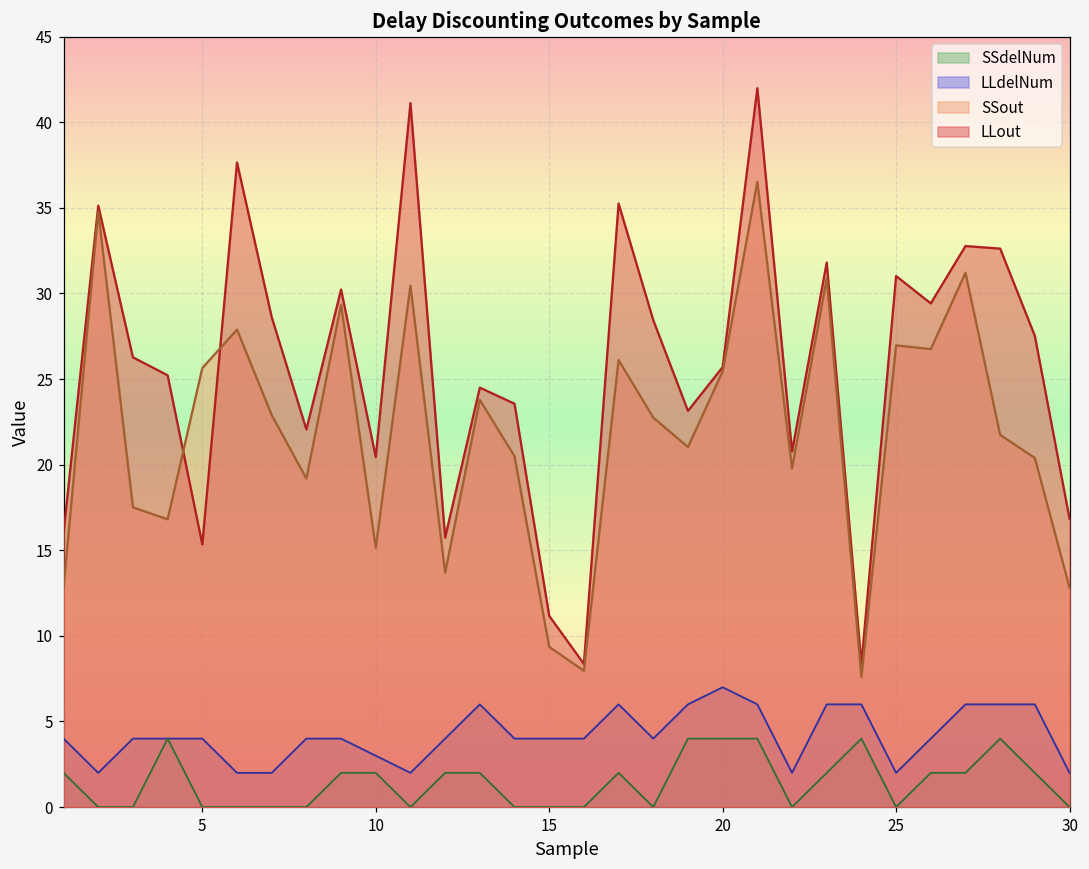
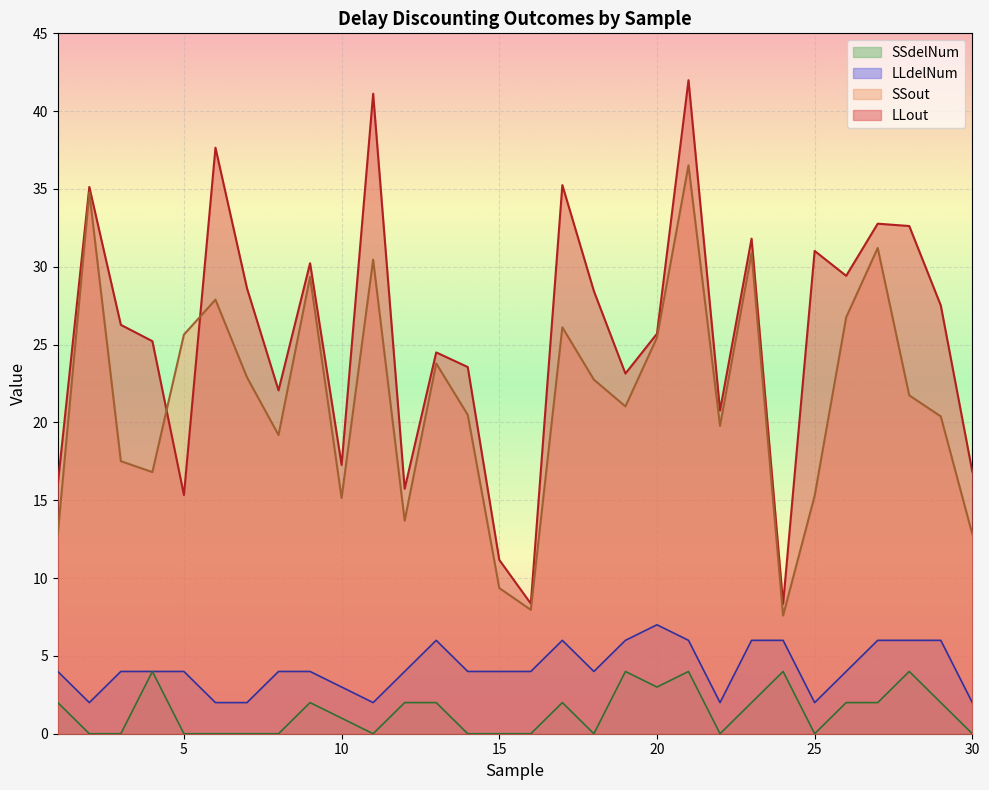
SSdelNum, 10: 2 -> 1
LLout, 10: 20.4 -> 17.3
SSdelNum, 20: 4 -> 3
SSout, 25: 27.0 -> 15.3
